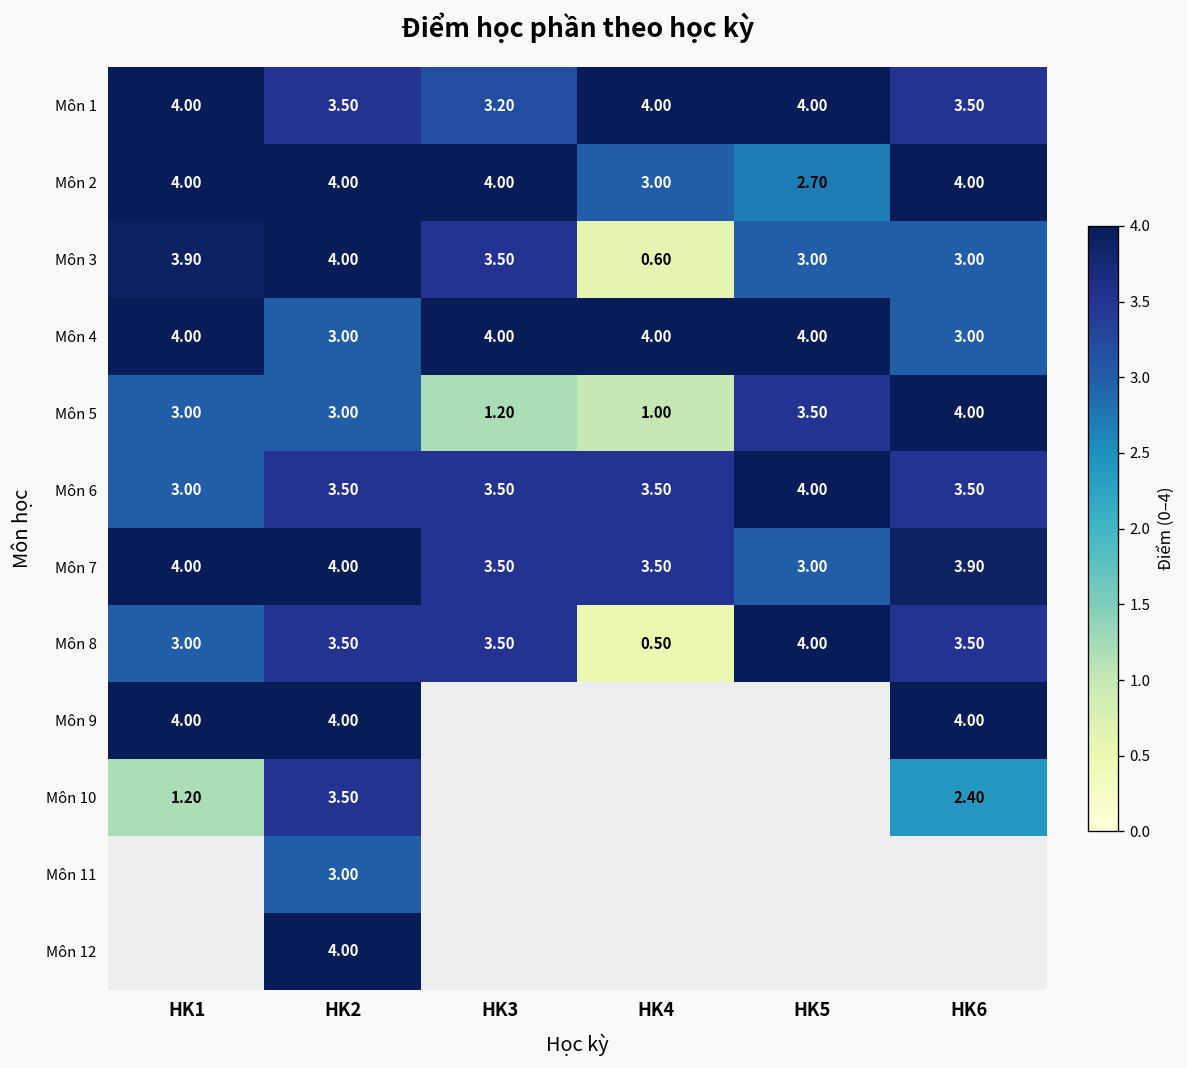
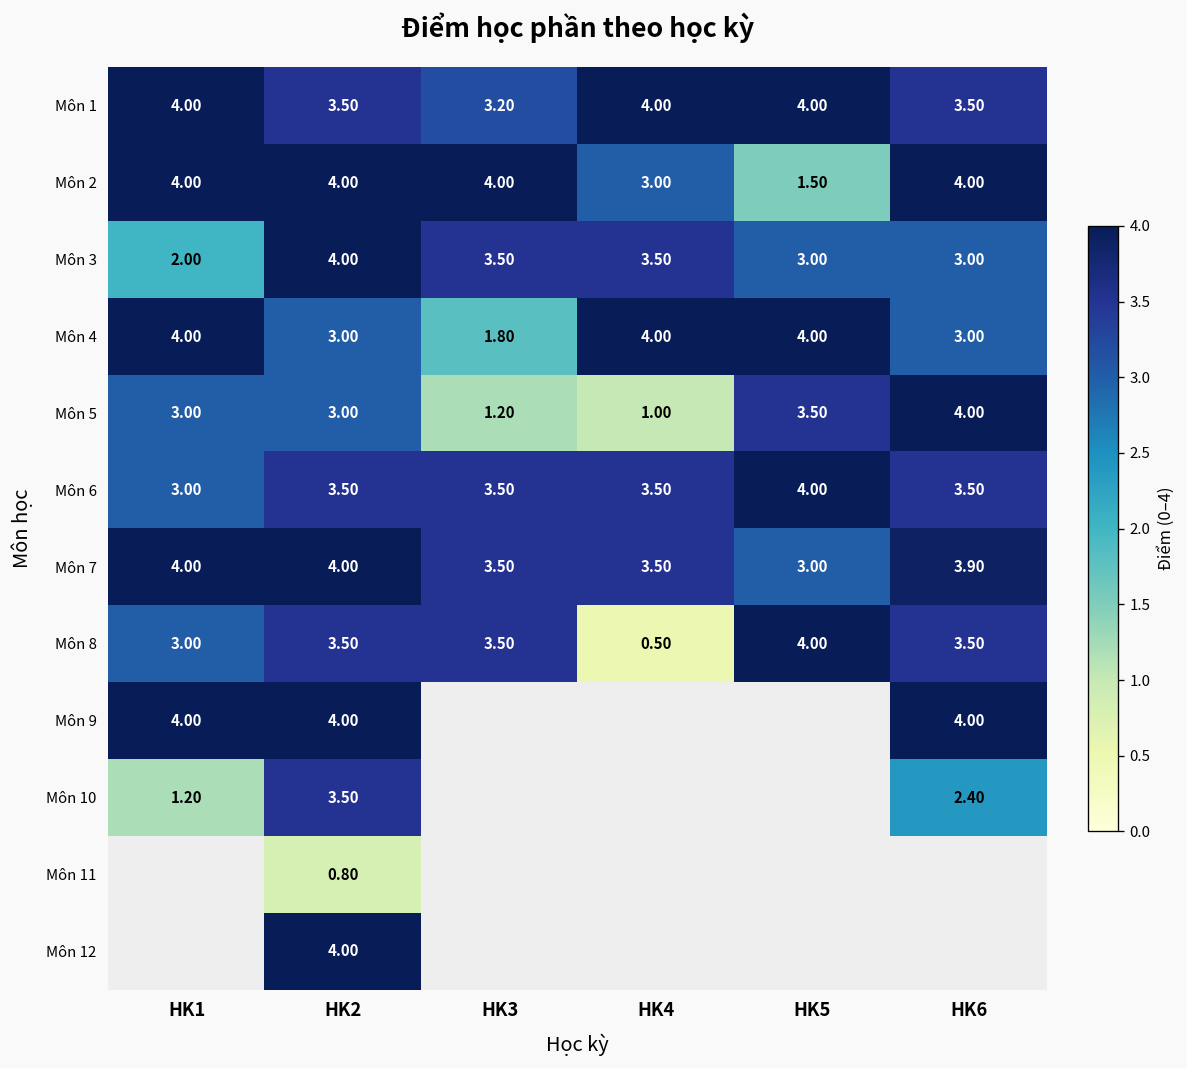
Môn 2, HK5: 2.70 -> 1.50
Môn 3, HK1: 3.90 -> 2.00
Môn 3, HK4: 0.60 -> 3.50
Môn 4, HK3: 4.00 -> 1.80
Môn 11, HK2: 3.00 -> 0.80
